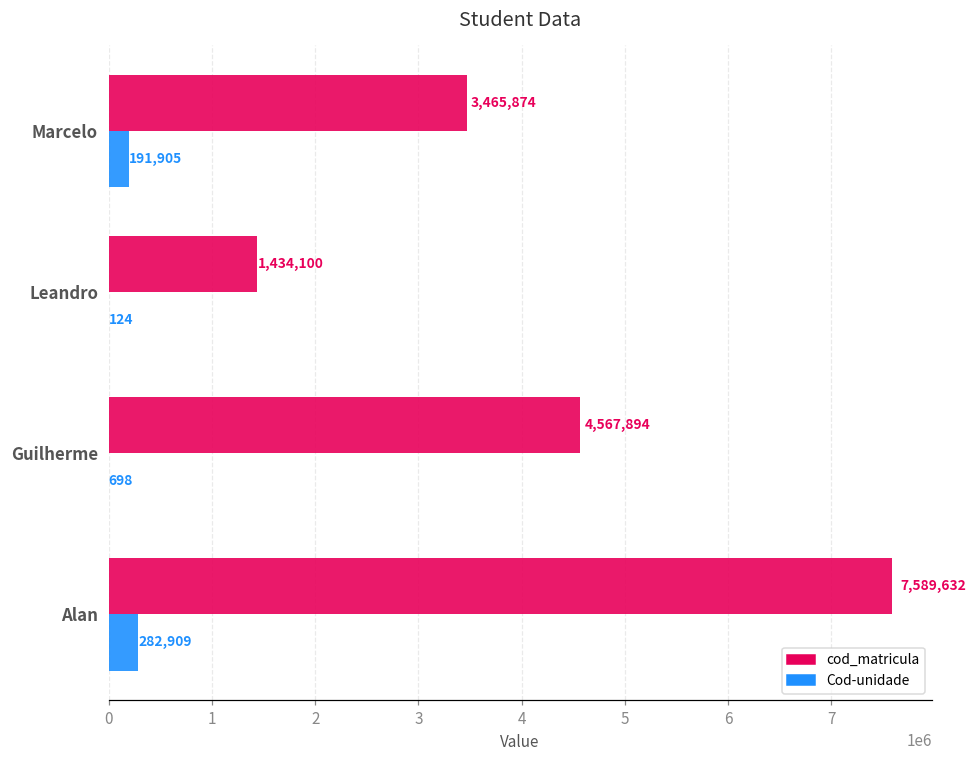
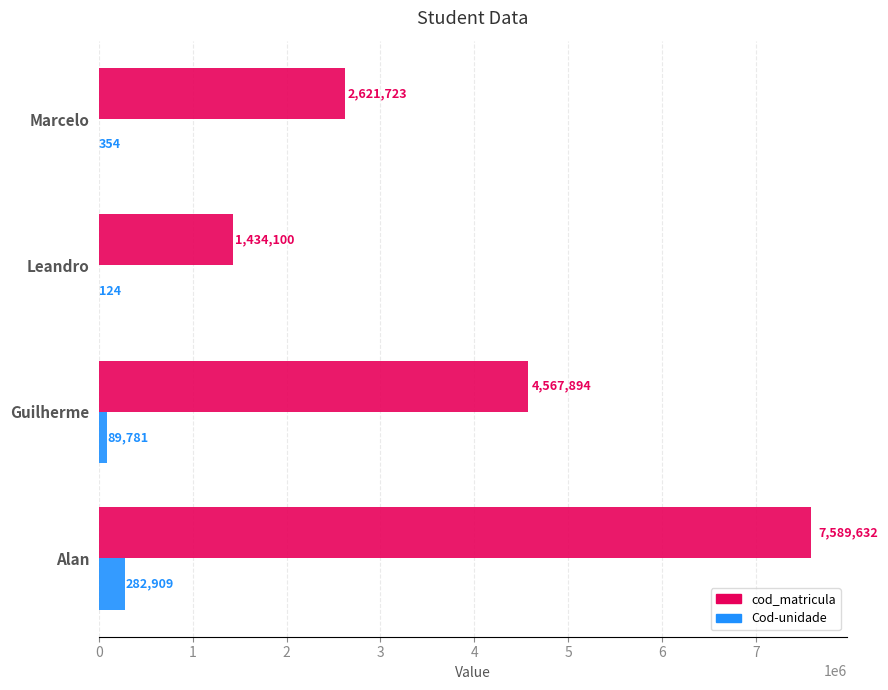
cod_matricula, Marcelo: 3,465,874 -> 2,621,723
Cod-unidade, Marcelo: 191,905 -> 354
Cod-unidade, Guilherme: 698 -> 89,781
